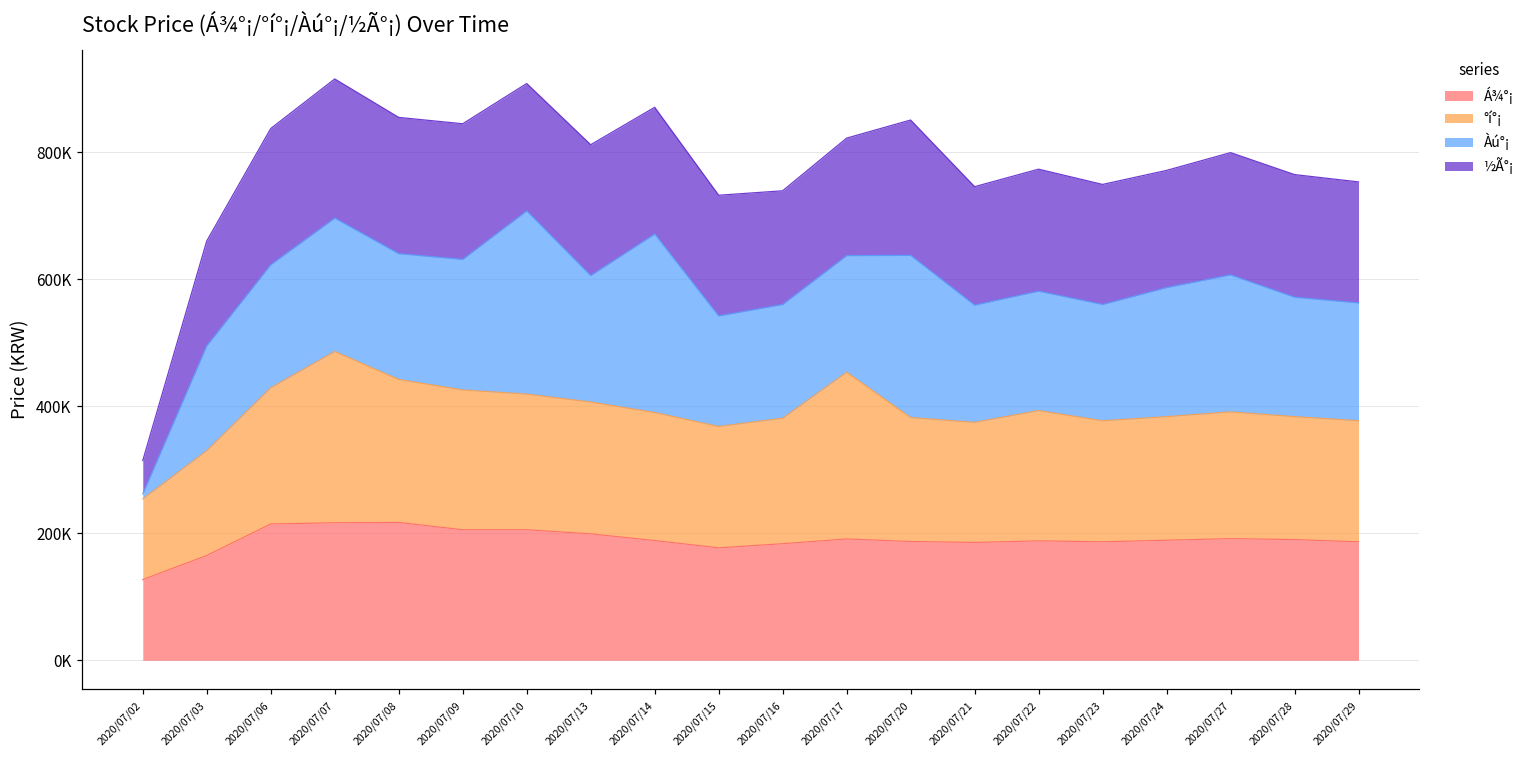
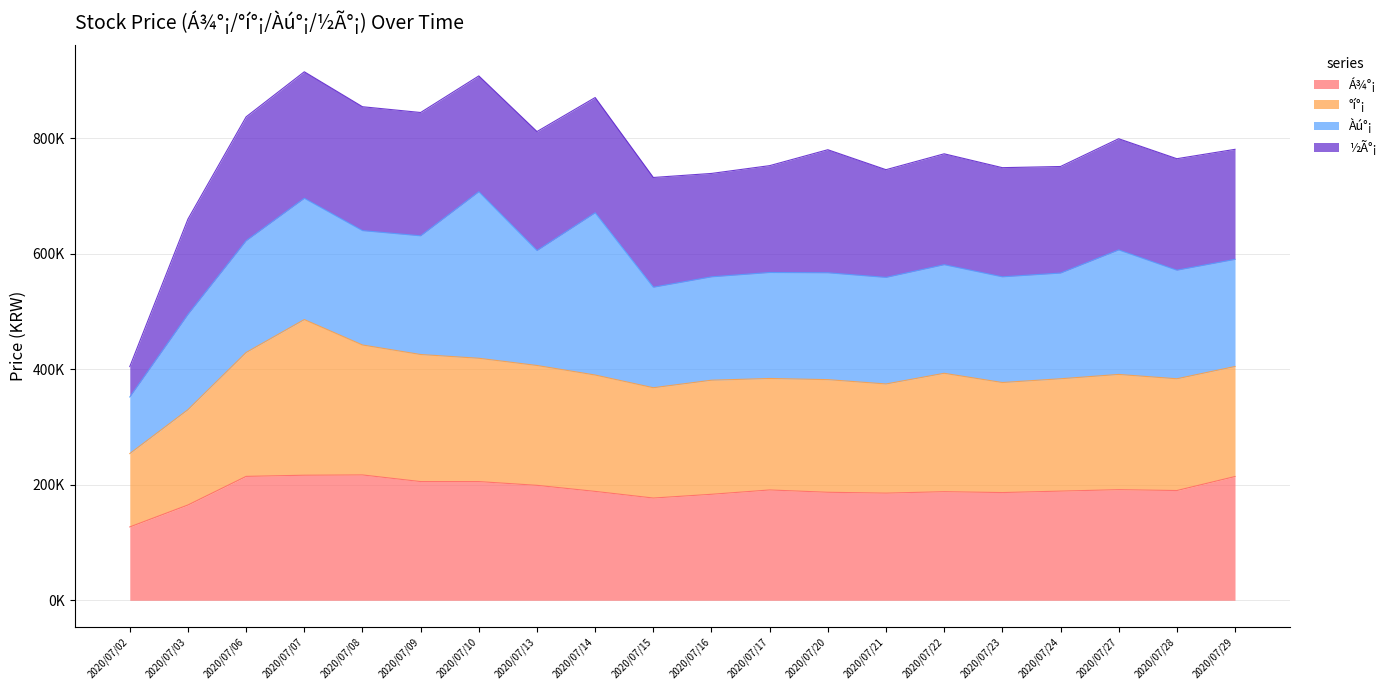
Àú°¡, 2020/07/02: 10000 -> 100000
°í°¡, 2020/07/17: 260000 -> 190000
Àú°¡, 2020/07/20: 260000 -> 190000
Àú°¡, 2020/07/24: 200000 -> 180000
Á¾°¡, 2020/07/29: 190000 -> 210000
